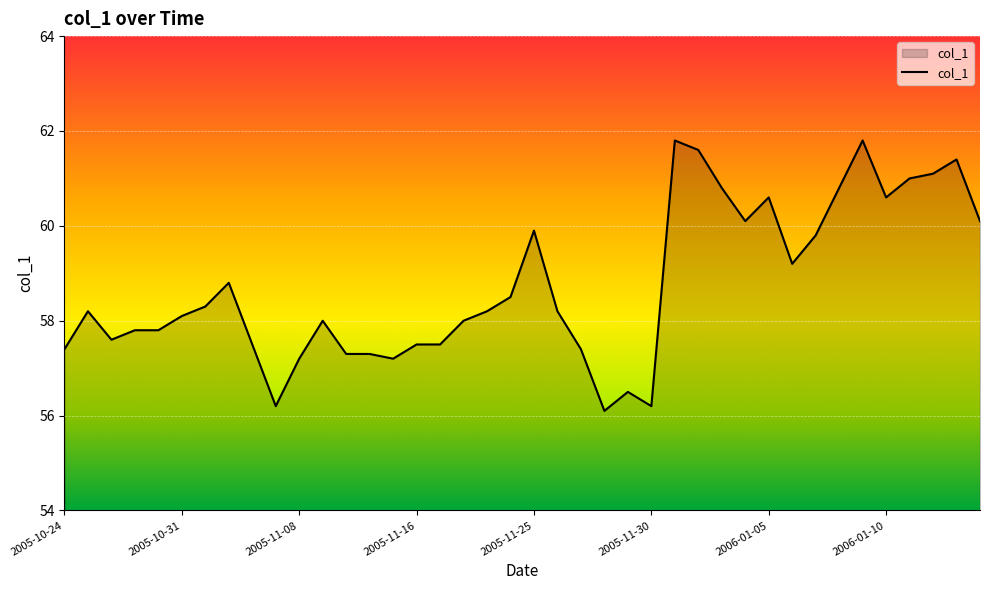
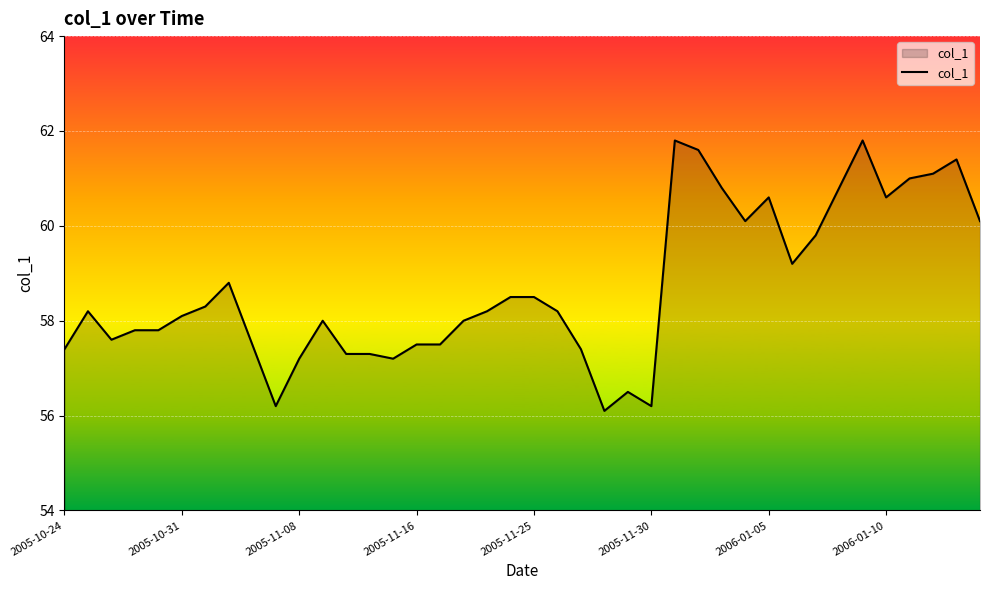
2005-11-25: 59.9 -> 58.5
